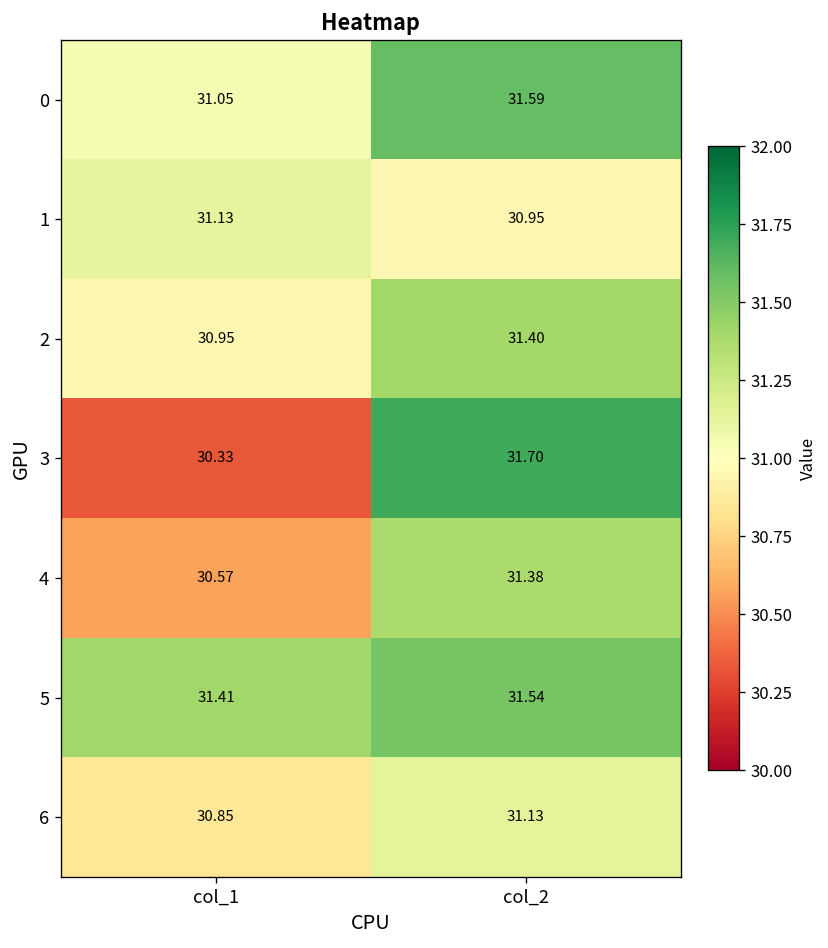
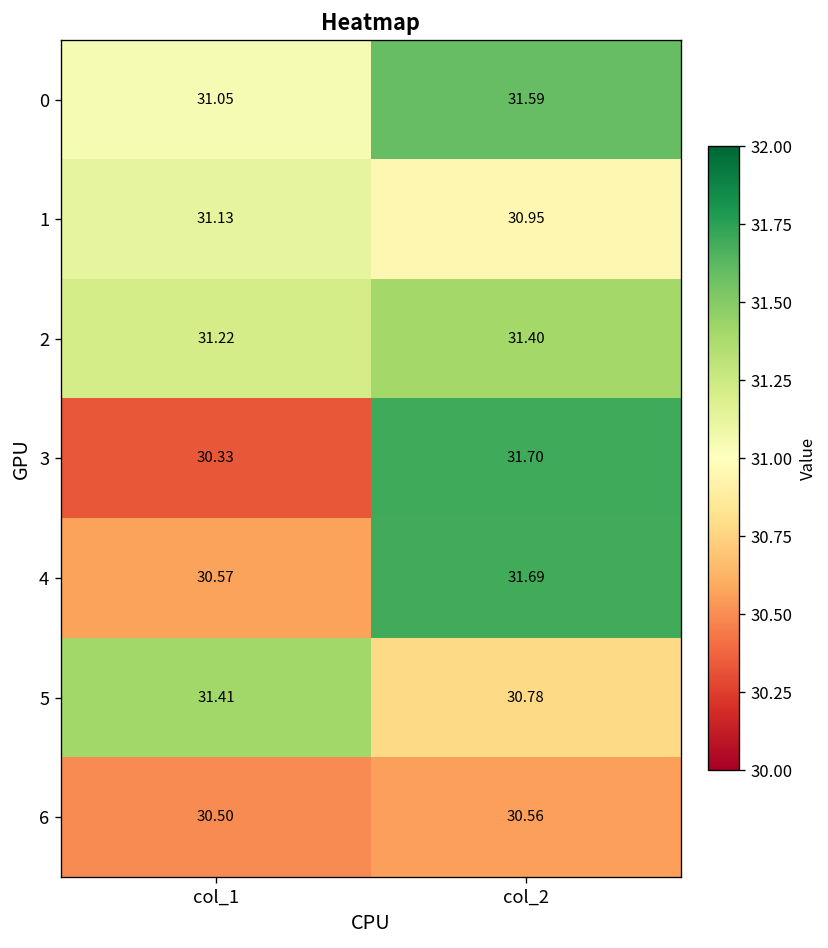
2, col_1: 30.95 -> 31.22
4, col_2: 31.38 -> 31.69
5, col_2: 31.54 -> 30.78
6, col_1: 30.85 -> 30.50
6, col_2: 31.13 -> 30.56
